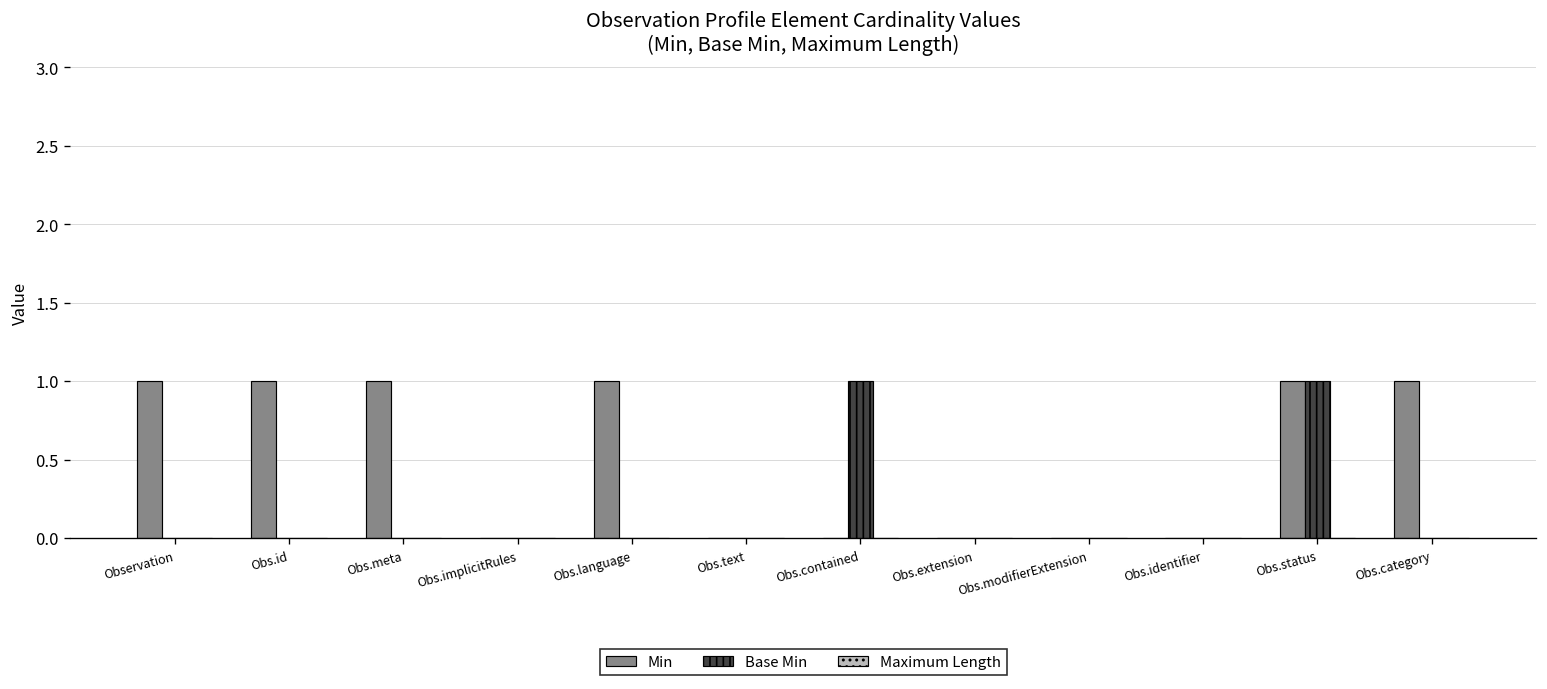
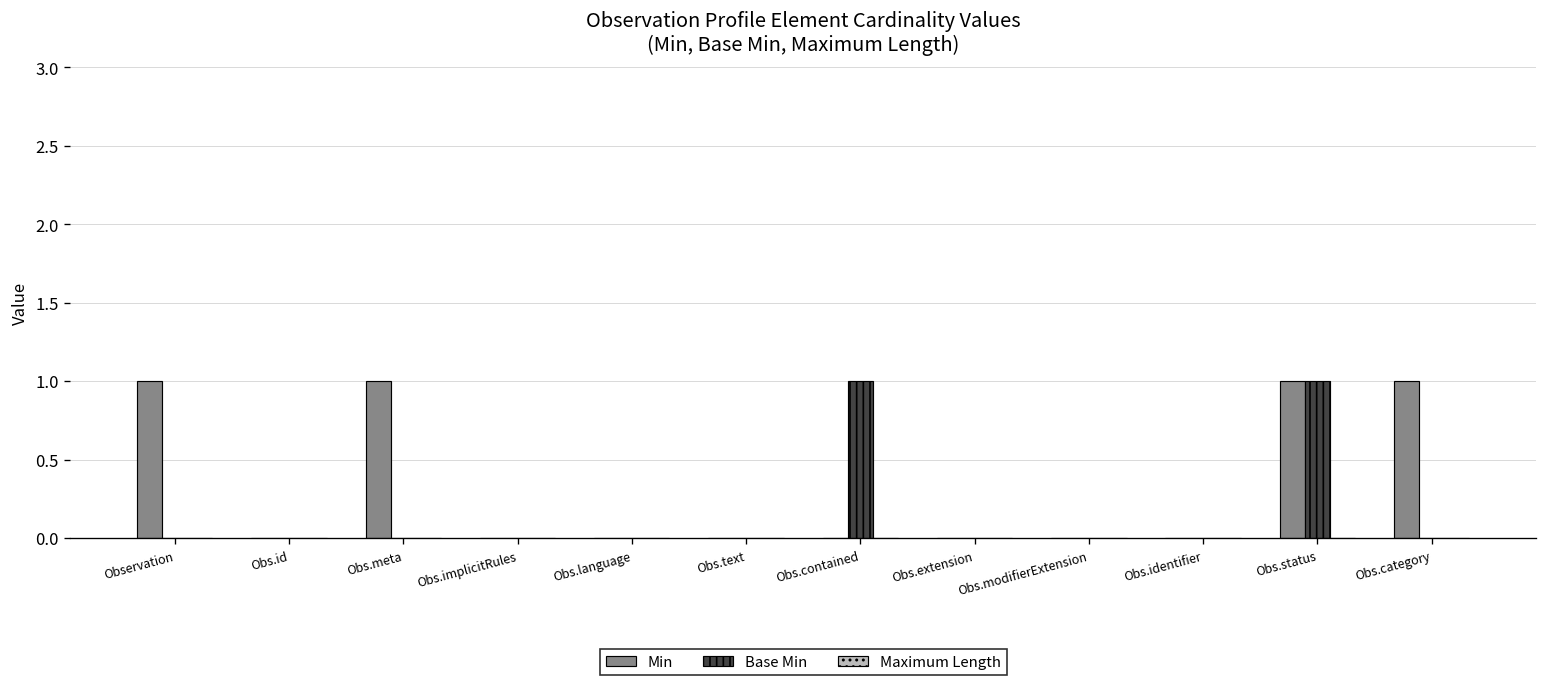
Min, Obs.id: 1 -> 0
Min, Obs.language: 1 -> 0
